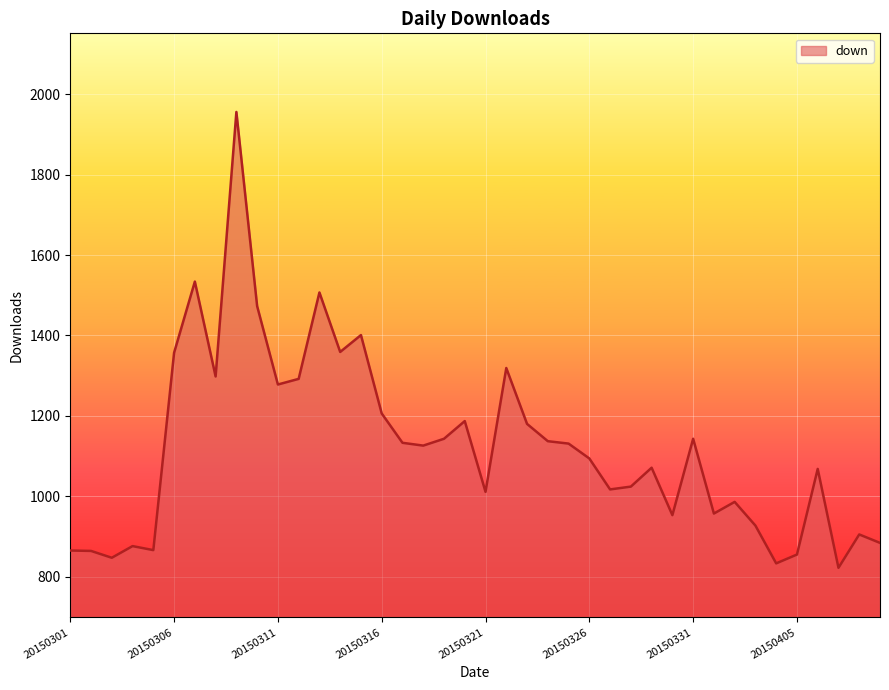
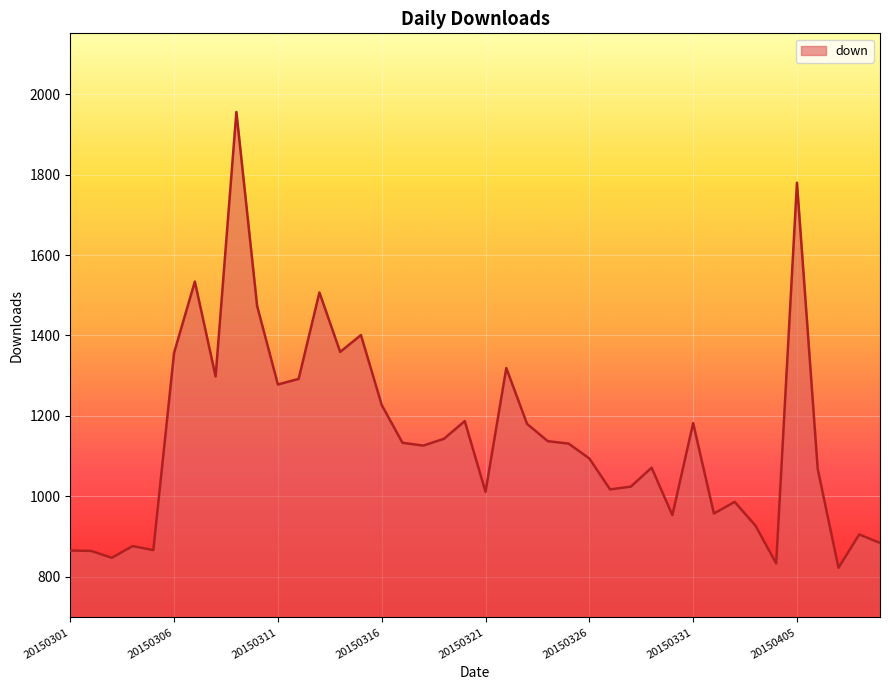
20150316: 1210 -> 1230
20150331: 1140 -> 1180
20150405: 860 -> 1780
